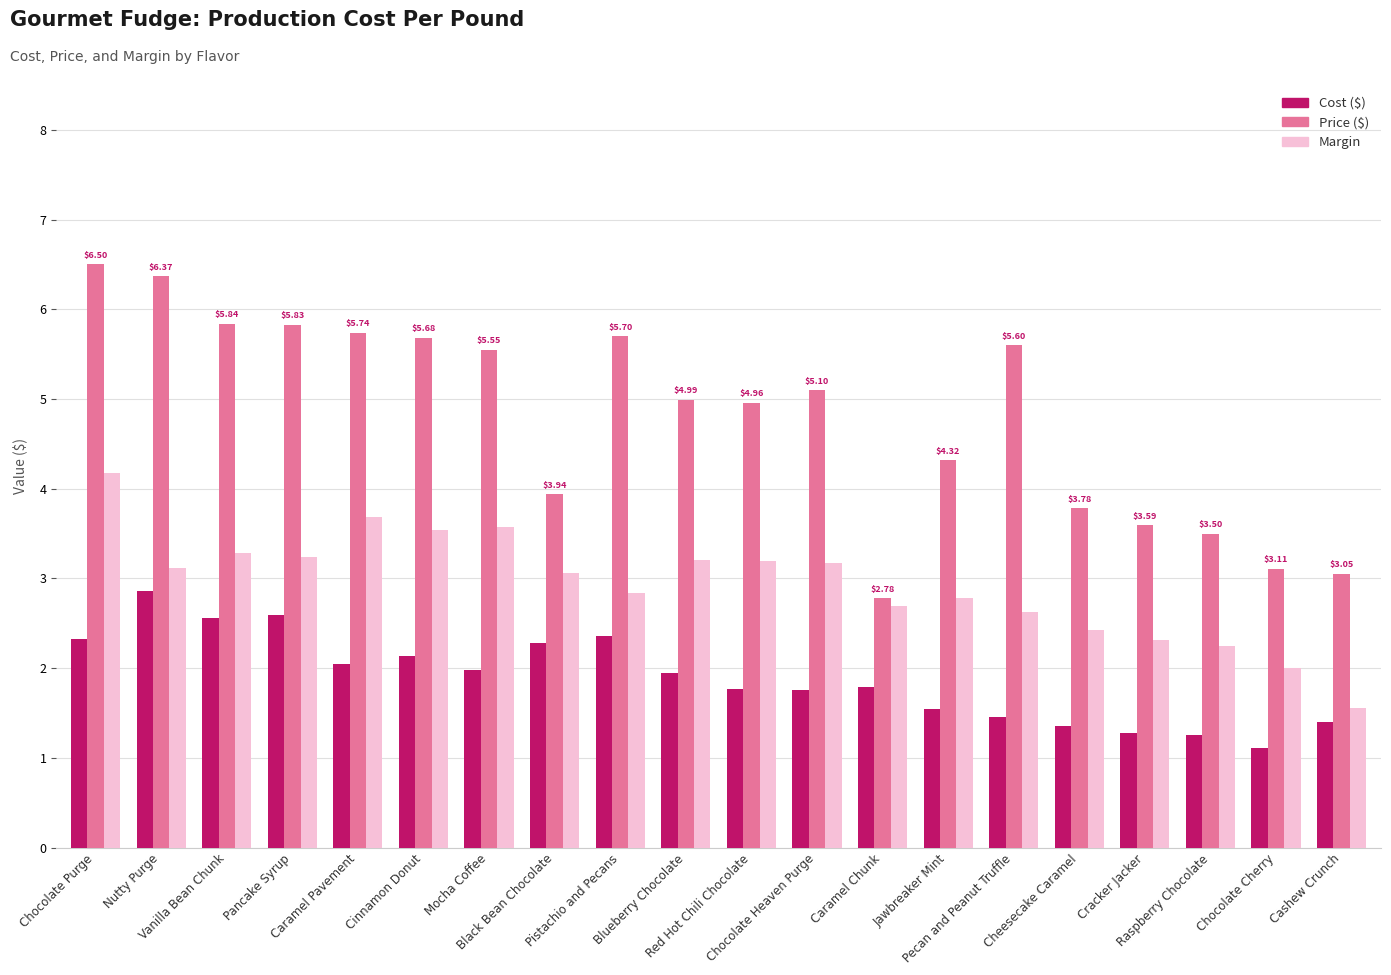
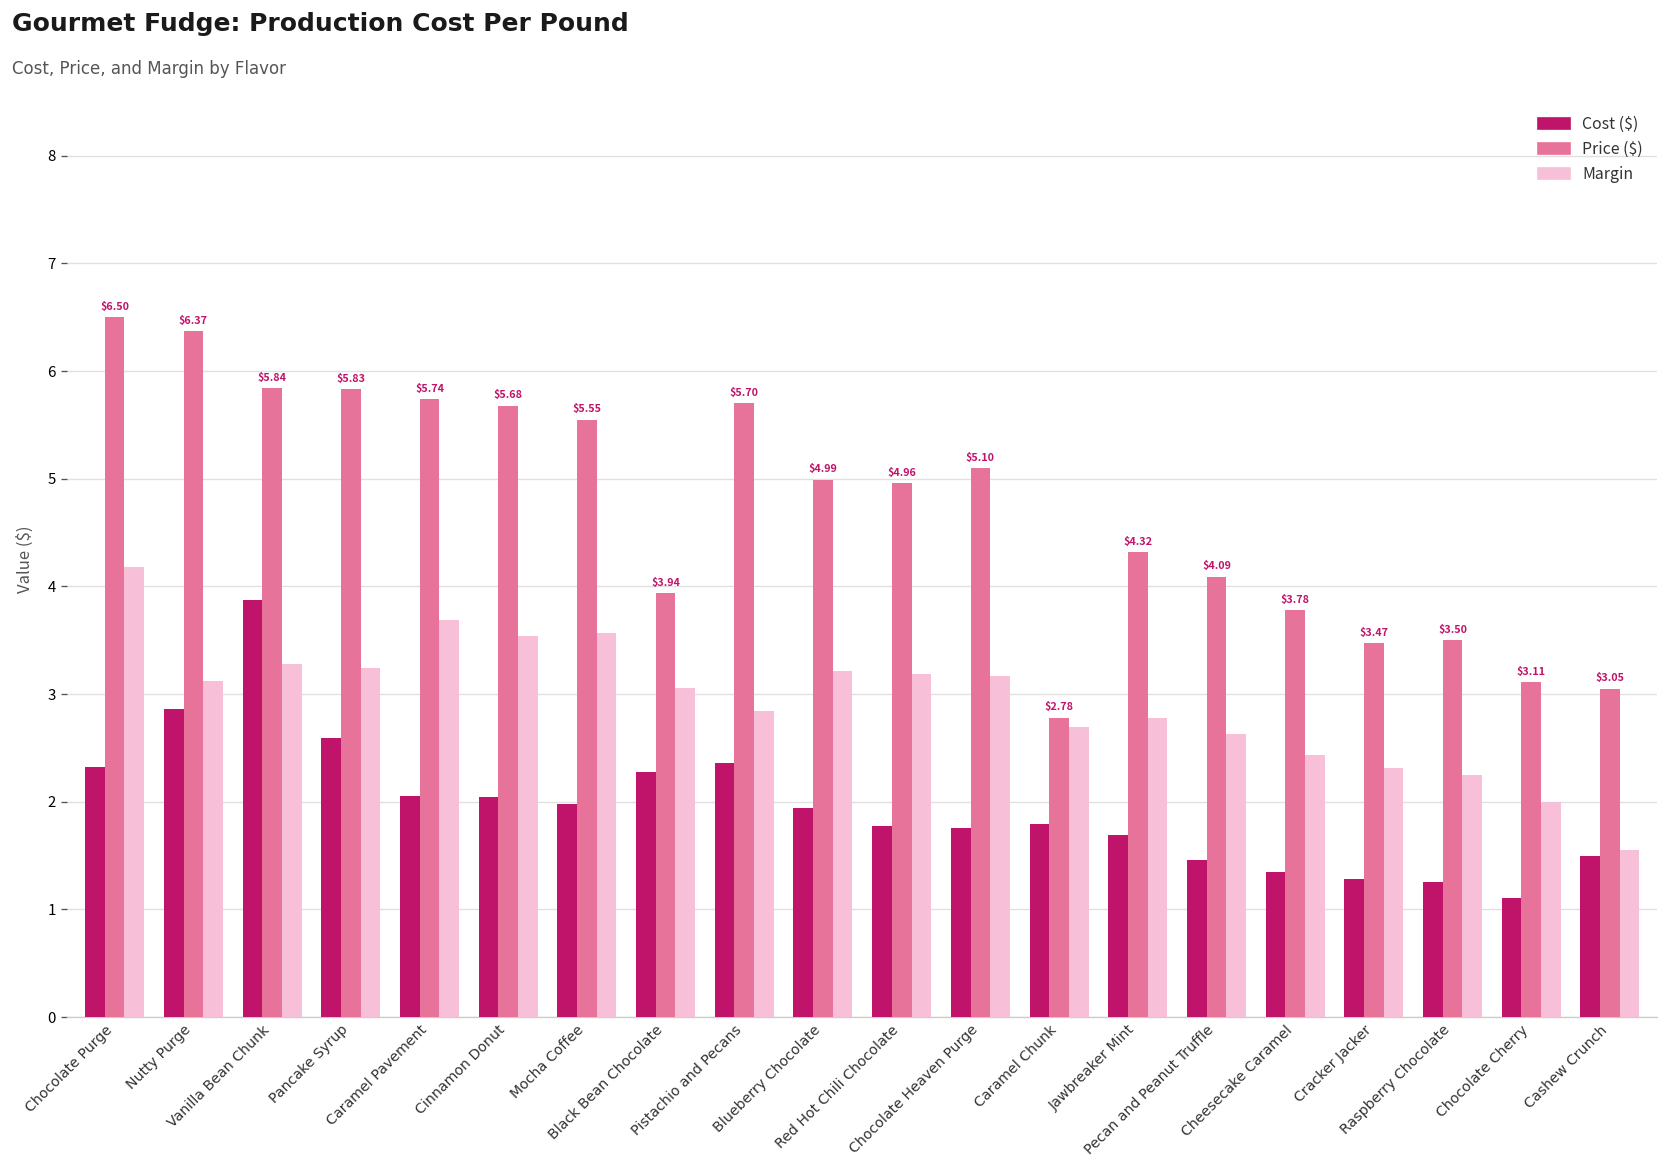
Cost ($), Vanilla Bean Chunk: 2.6 -> 3.9
Cost ($), Cinnamon Donut: 2.1 -> 2.0
Cost ($), Jawbreaker Mint: 1.5 -> 1.7
Price ($), Pecan and Peanut Truffle: $5.60 -> $4.09
Price ($), Cracker Jacker: $3.59 -> $3.47
Cost ($), Cashew Crunch: 1.4 -> 1.5
